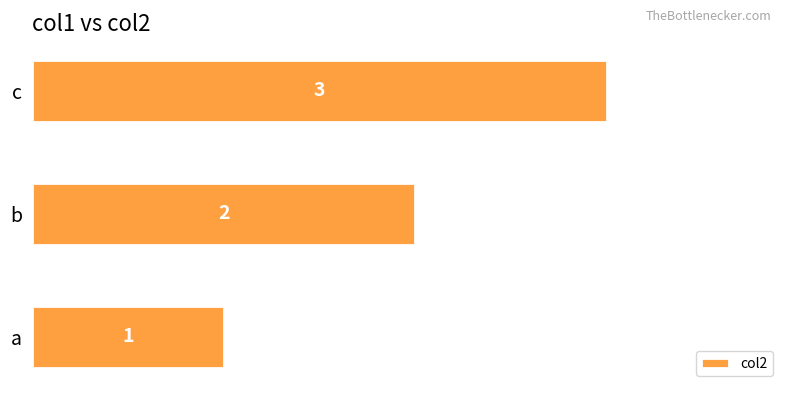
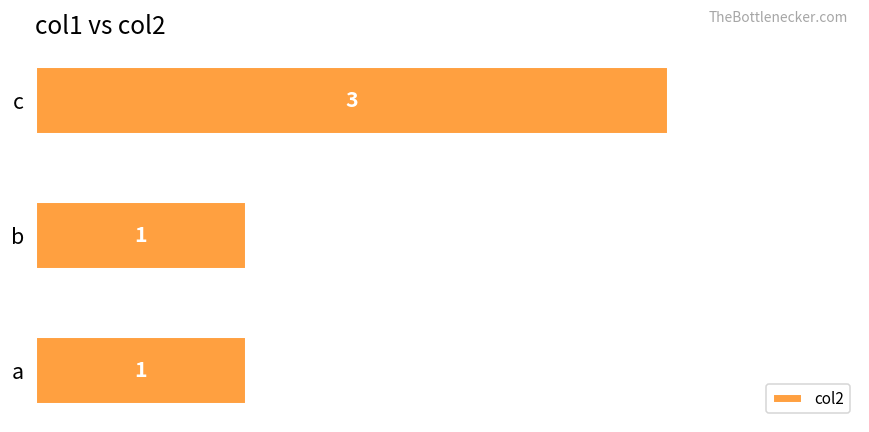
b: 2 -> 1
